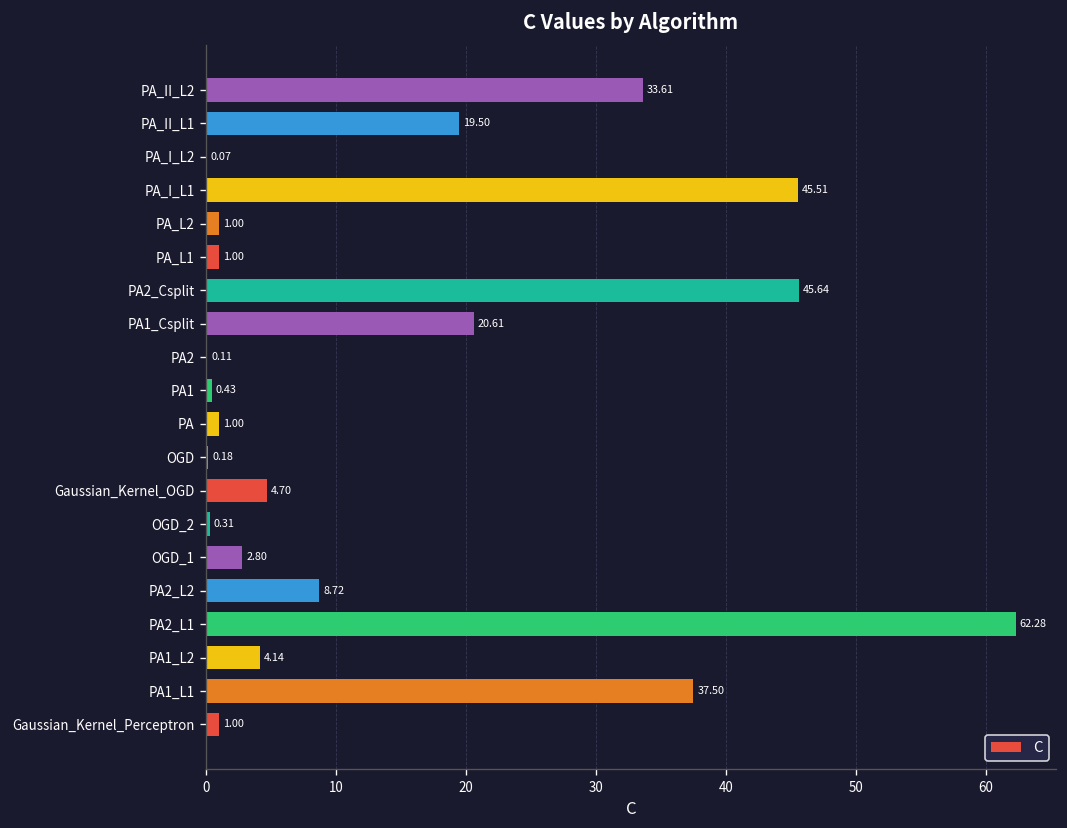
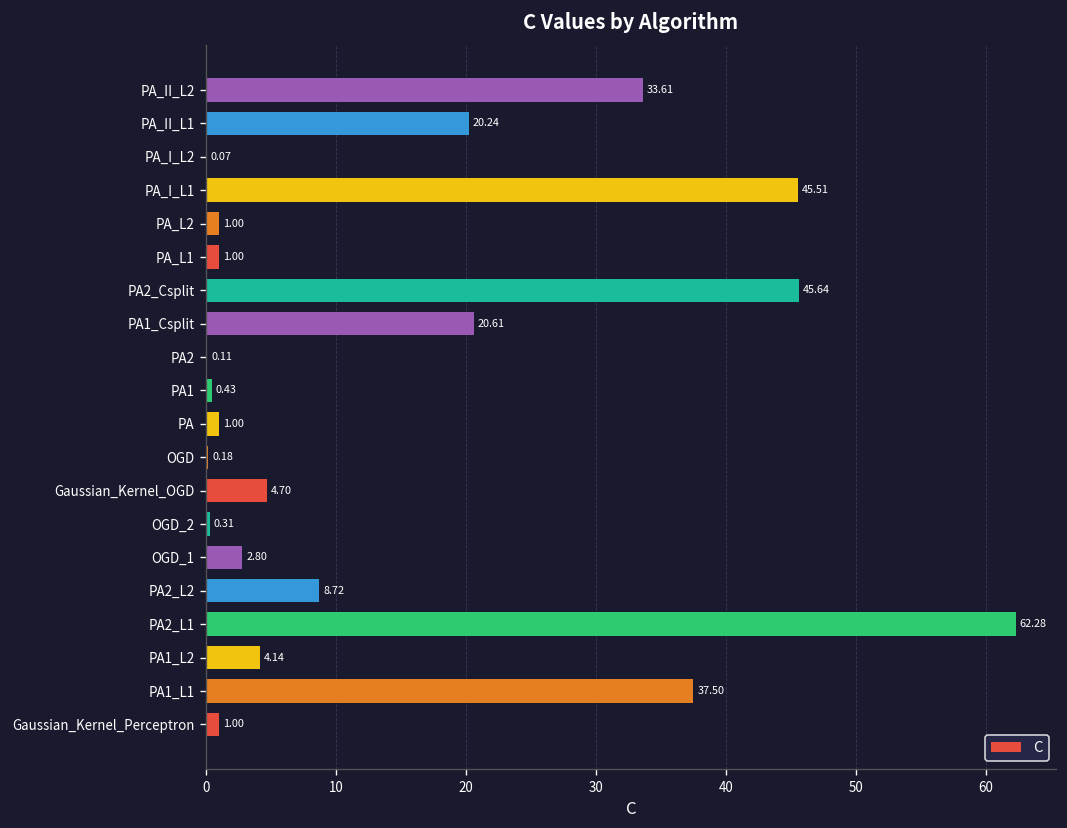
PA_II_L1: 19.50 -> 20.24
